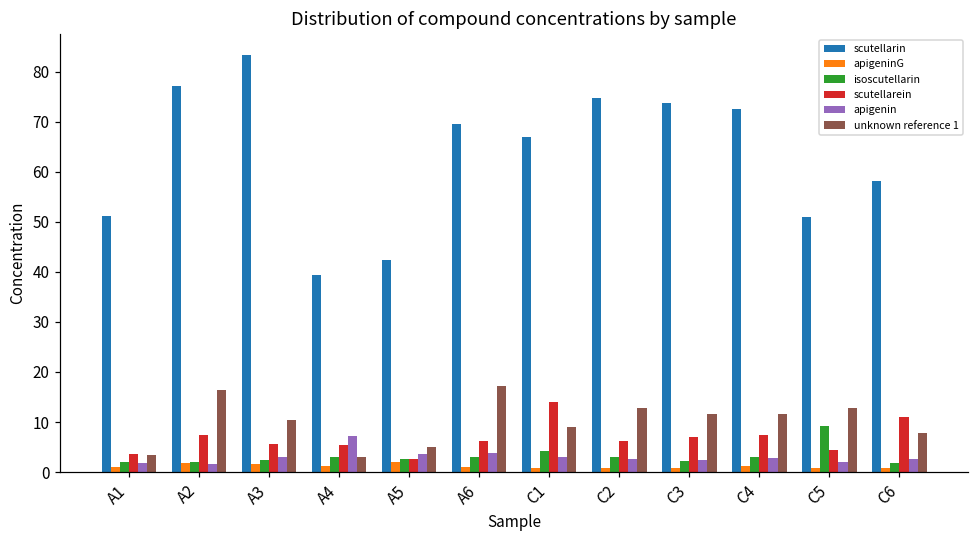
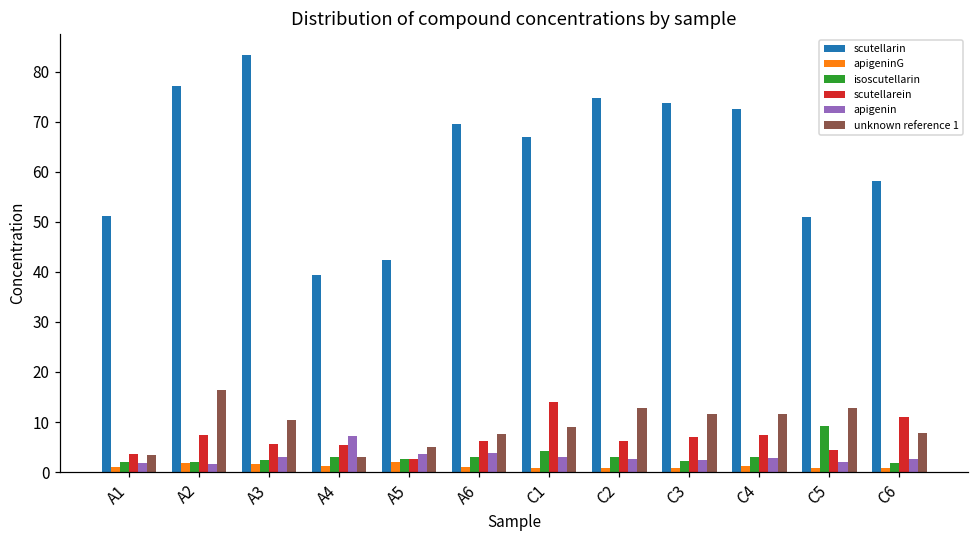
unknown reference 1, A6: 17 -> 8
